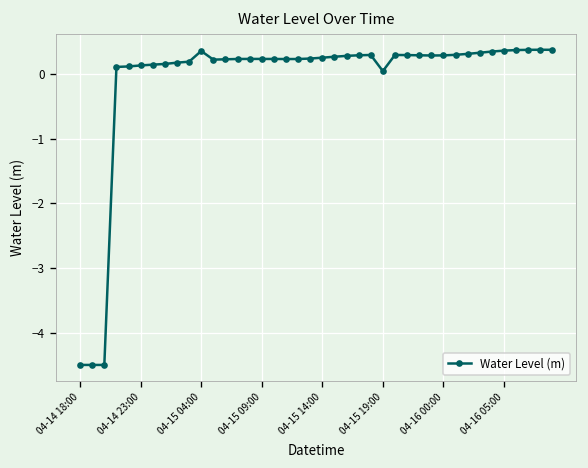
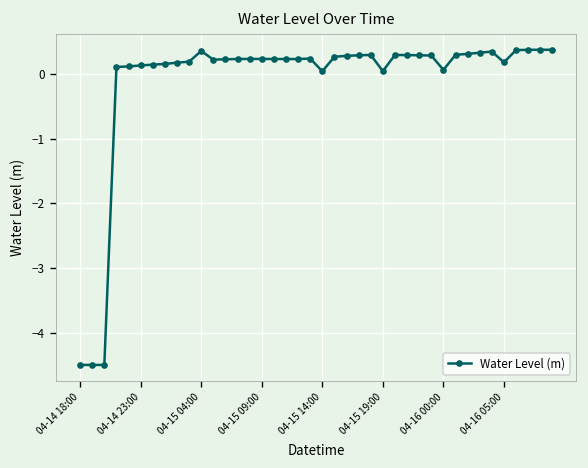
04-15 14:00: 0.3 -> 0.0
04-16 00:00: 0.3 -> 0.1
04-16 05:00: 0.4 -> 0.2
